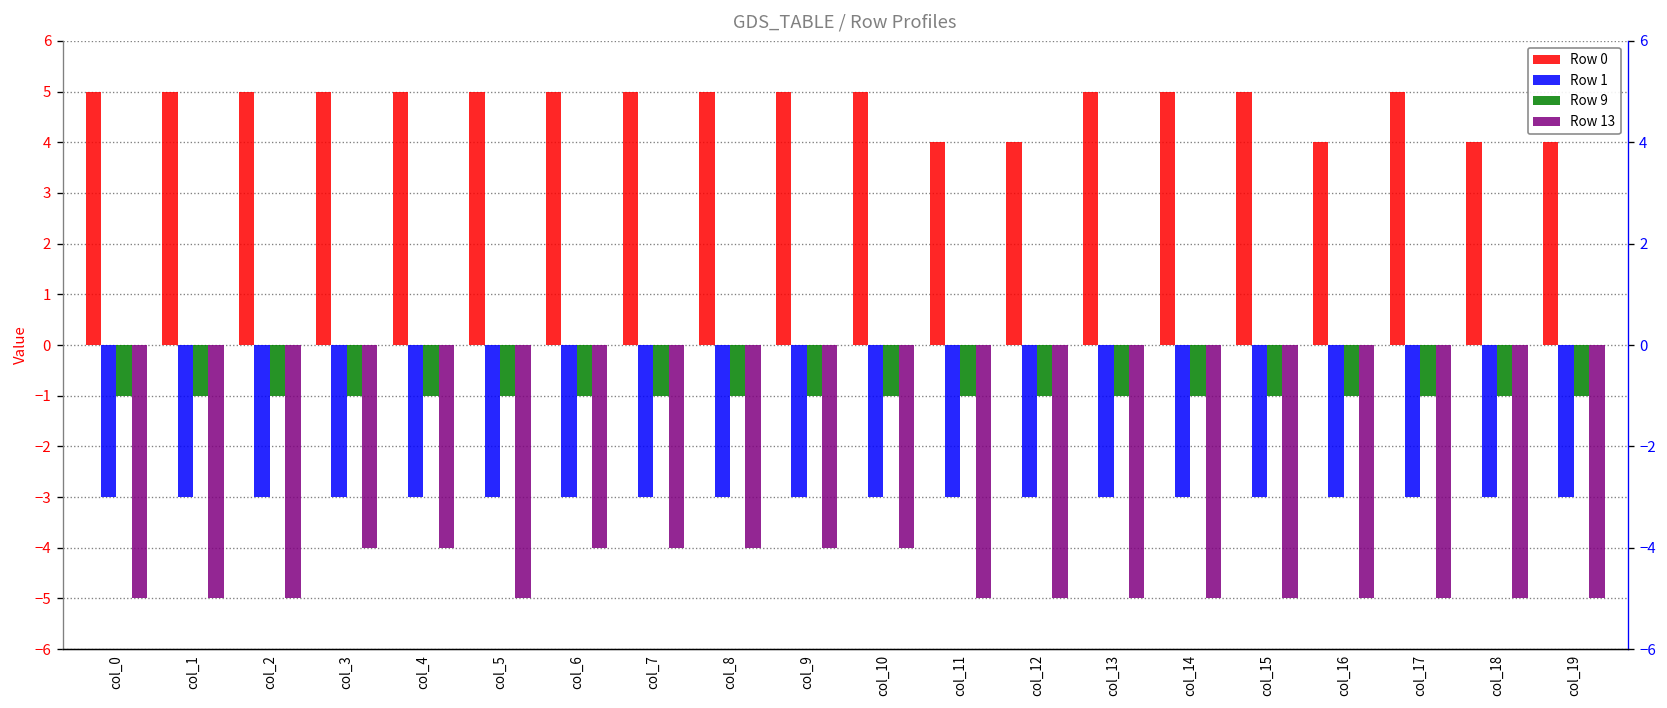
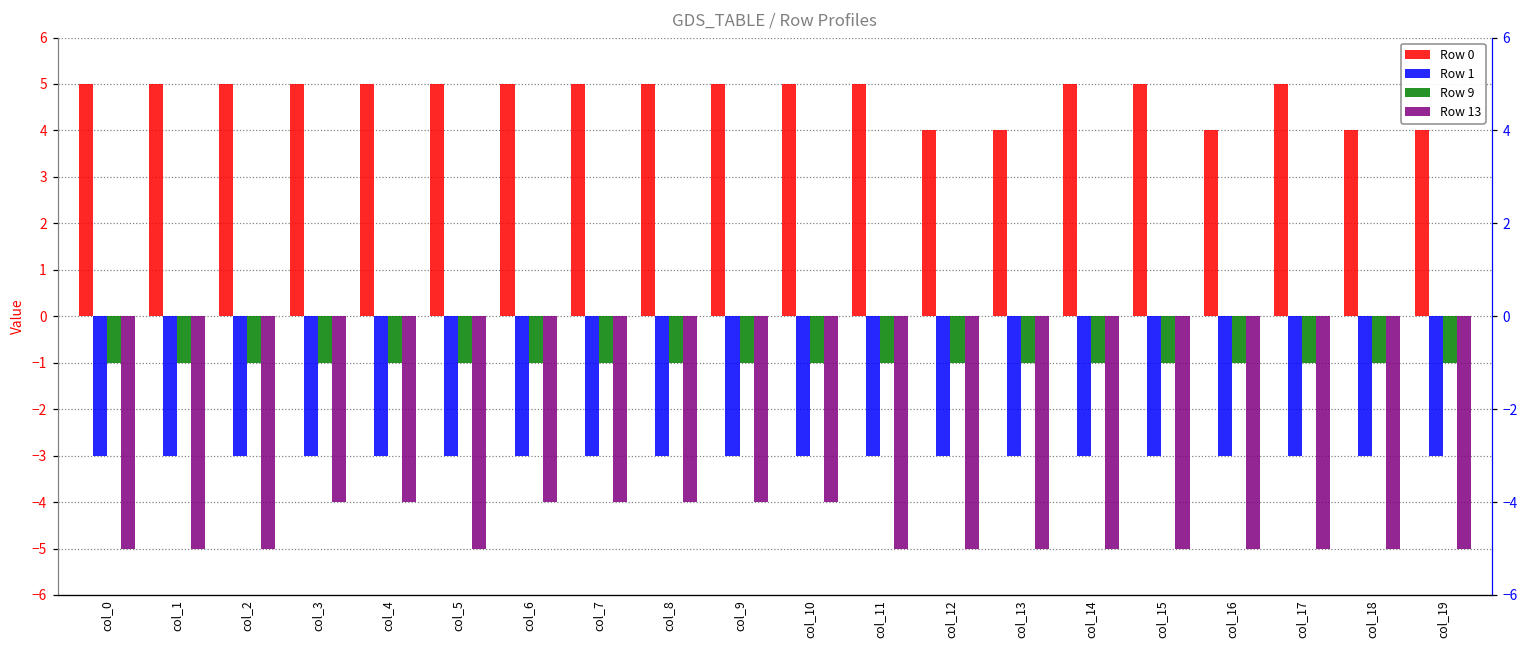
Row 0, col_11: 4 -> 5
Row 0, col_13: 5 -> 4
